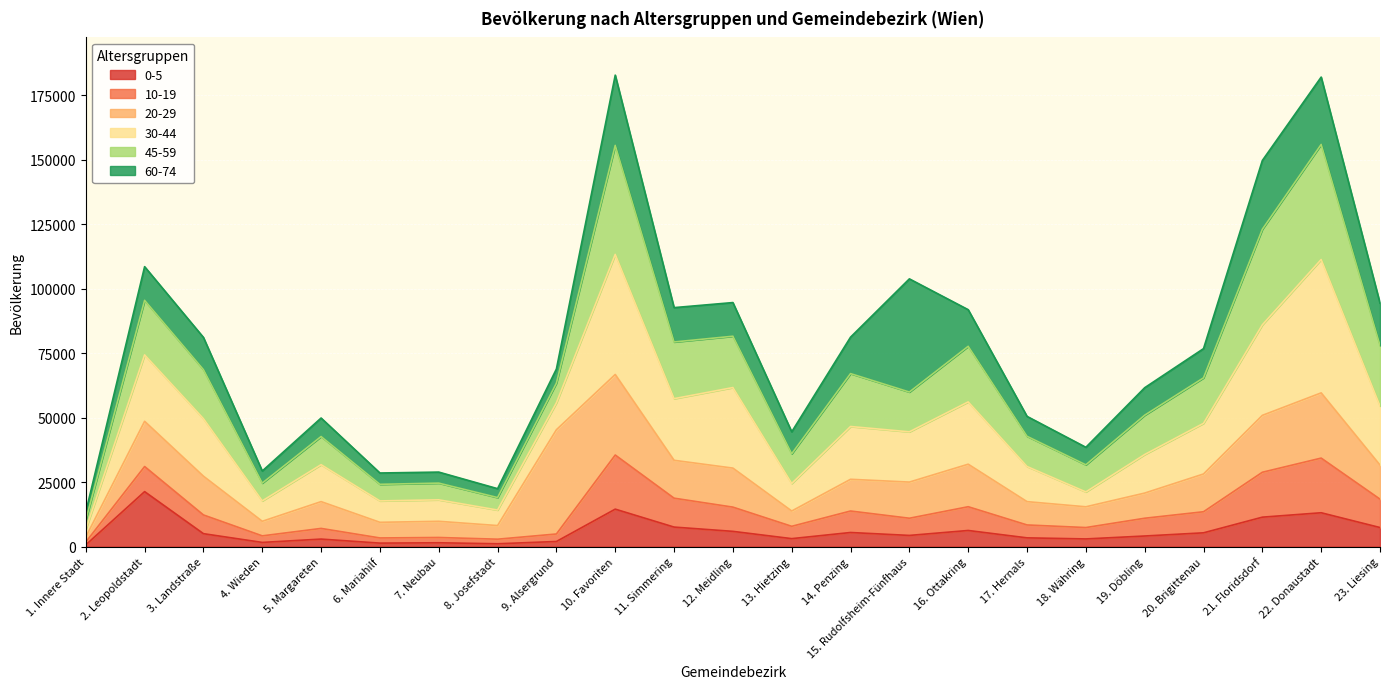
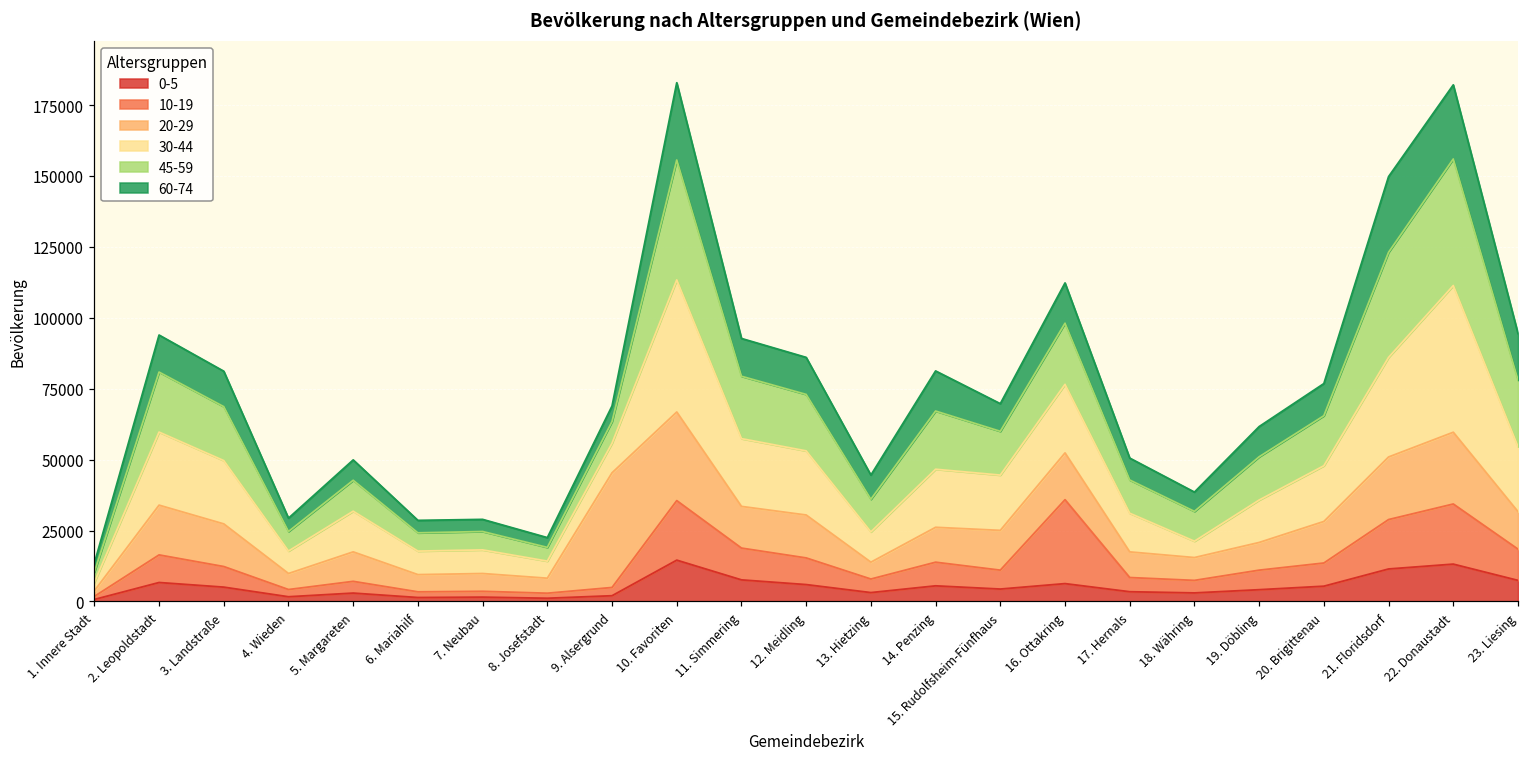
0-5, 2. Leopoldstadt: 21000 -> 7000
30-44, 12. Meidling: 31000 -> 23000
60-74, 15. Rudolfsheim-Fünfhaus: 44000 -> 10000
10-19, 16. Ottakring: 9000 -> 30000
